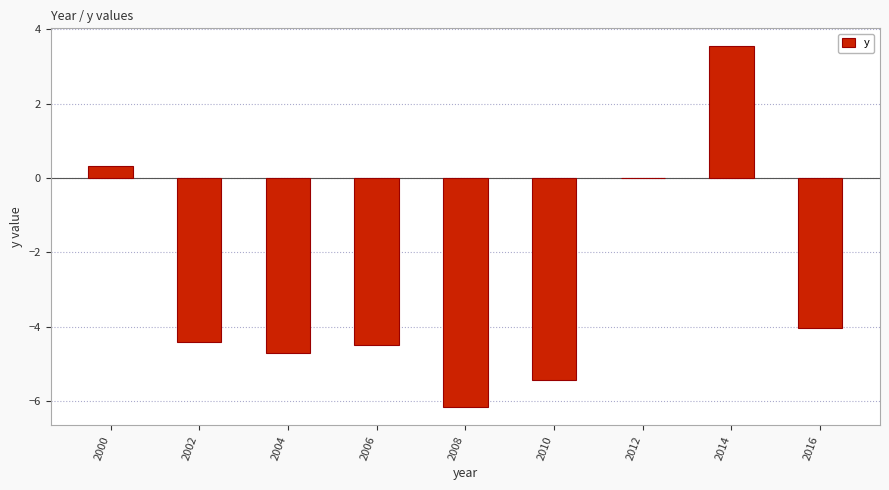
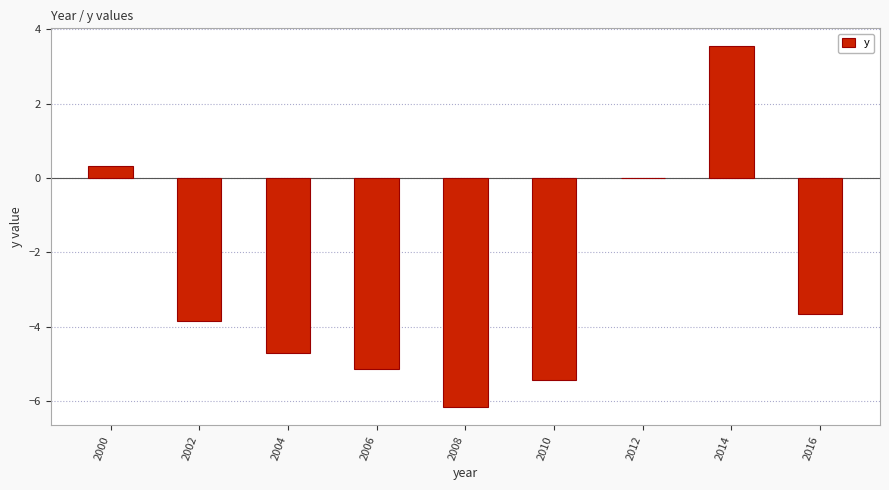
2002: -4.4 -> -3.8
2006: -4.5 -> -5.1
2016: -4.0 -> -3.7
